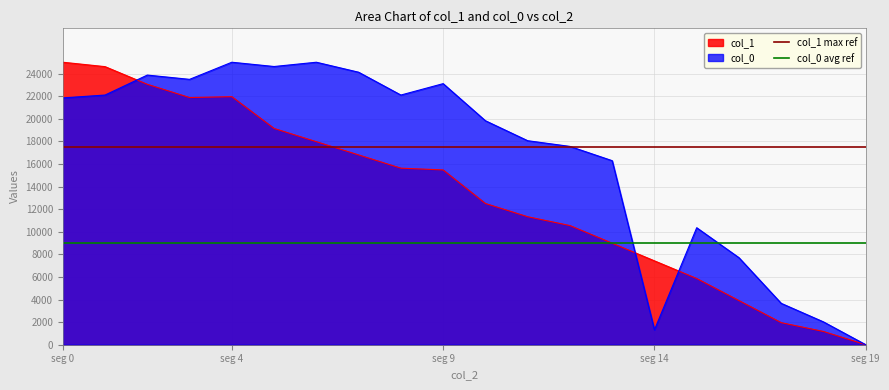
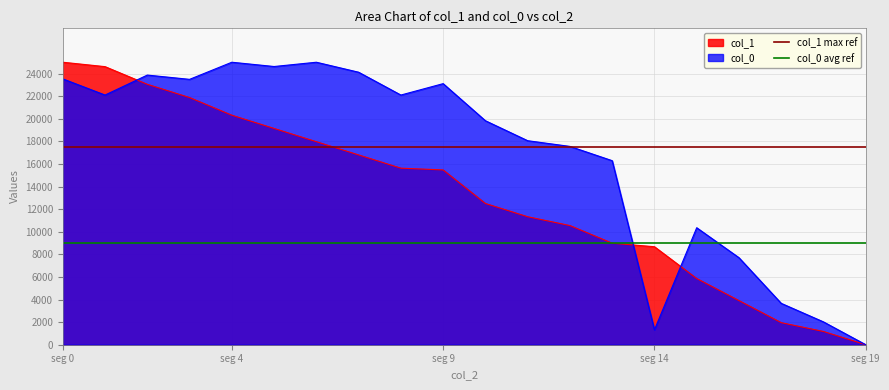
col_0, seg 0: 21800 -> 23500
col_1, seg 4: 22000 -> 20300
col_1, seg 14: 7400 -> 8700
